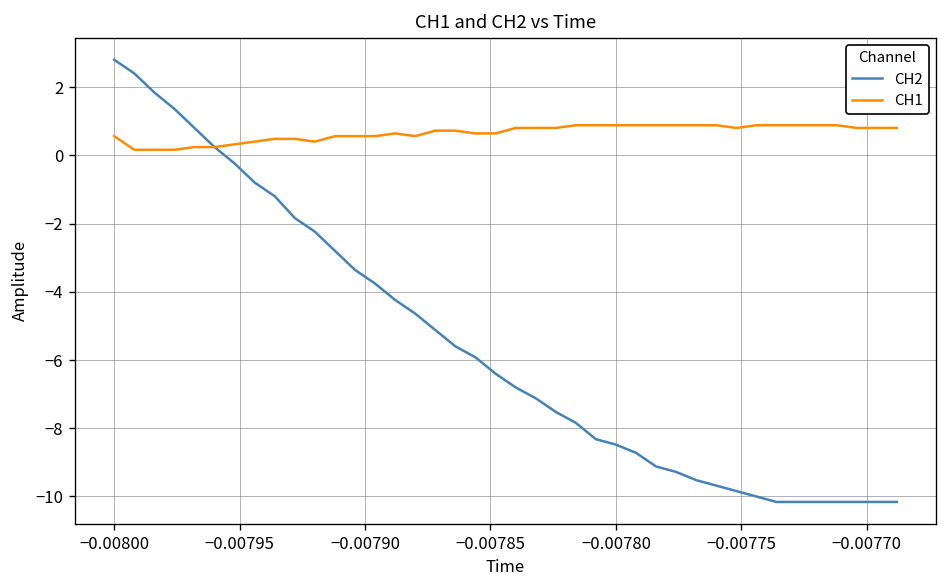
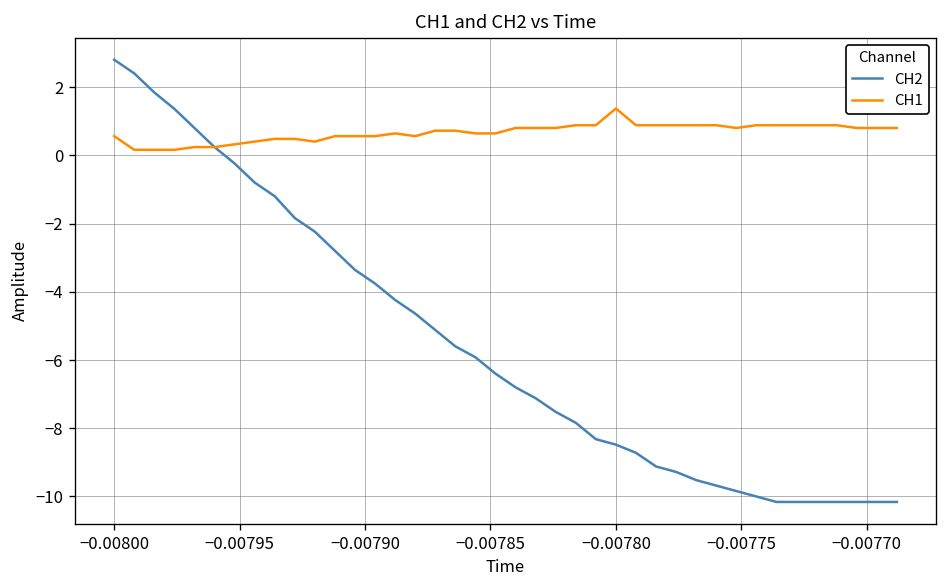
CH1, −0.00780: 0.9 -> 1.4
